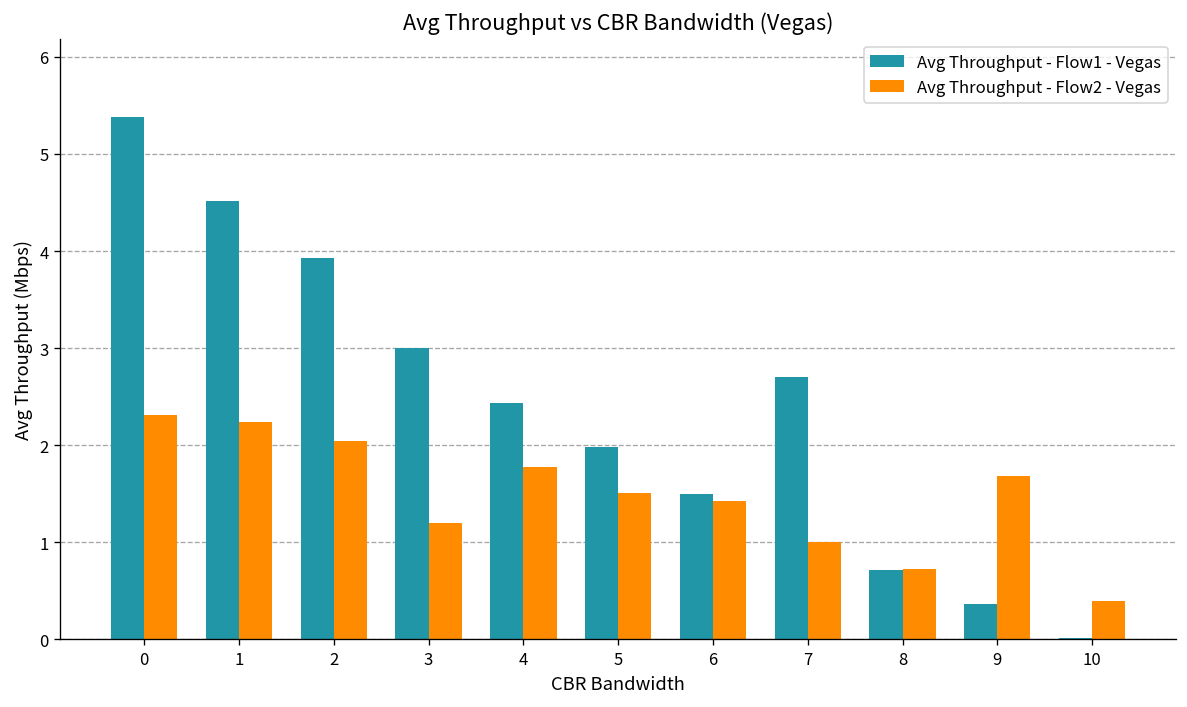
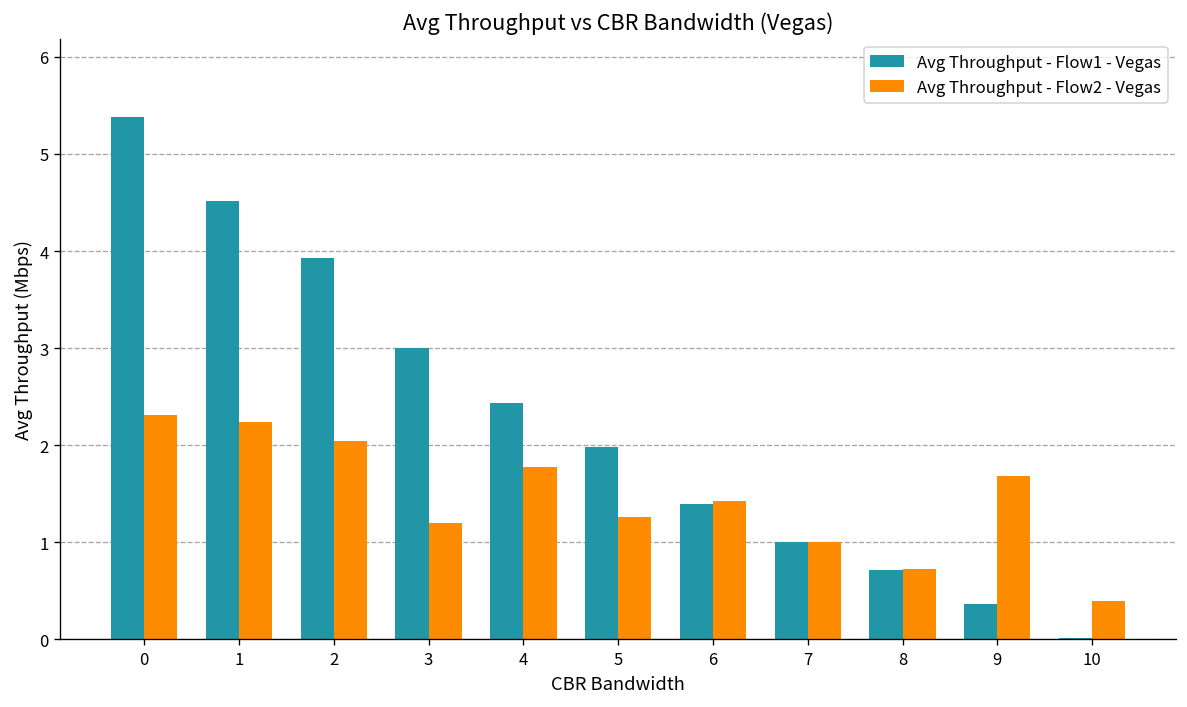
Avg Throughput - Flow2 - Vegas, 5: 1.5 -> 1.3
Avg Throughput - Flow1 - Vegas, 6: 1.5 -> 1.4
Avg Throughput - Flow1 - Vegas, 7: 2.7 -> 1.0
